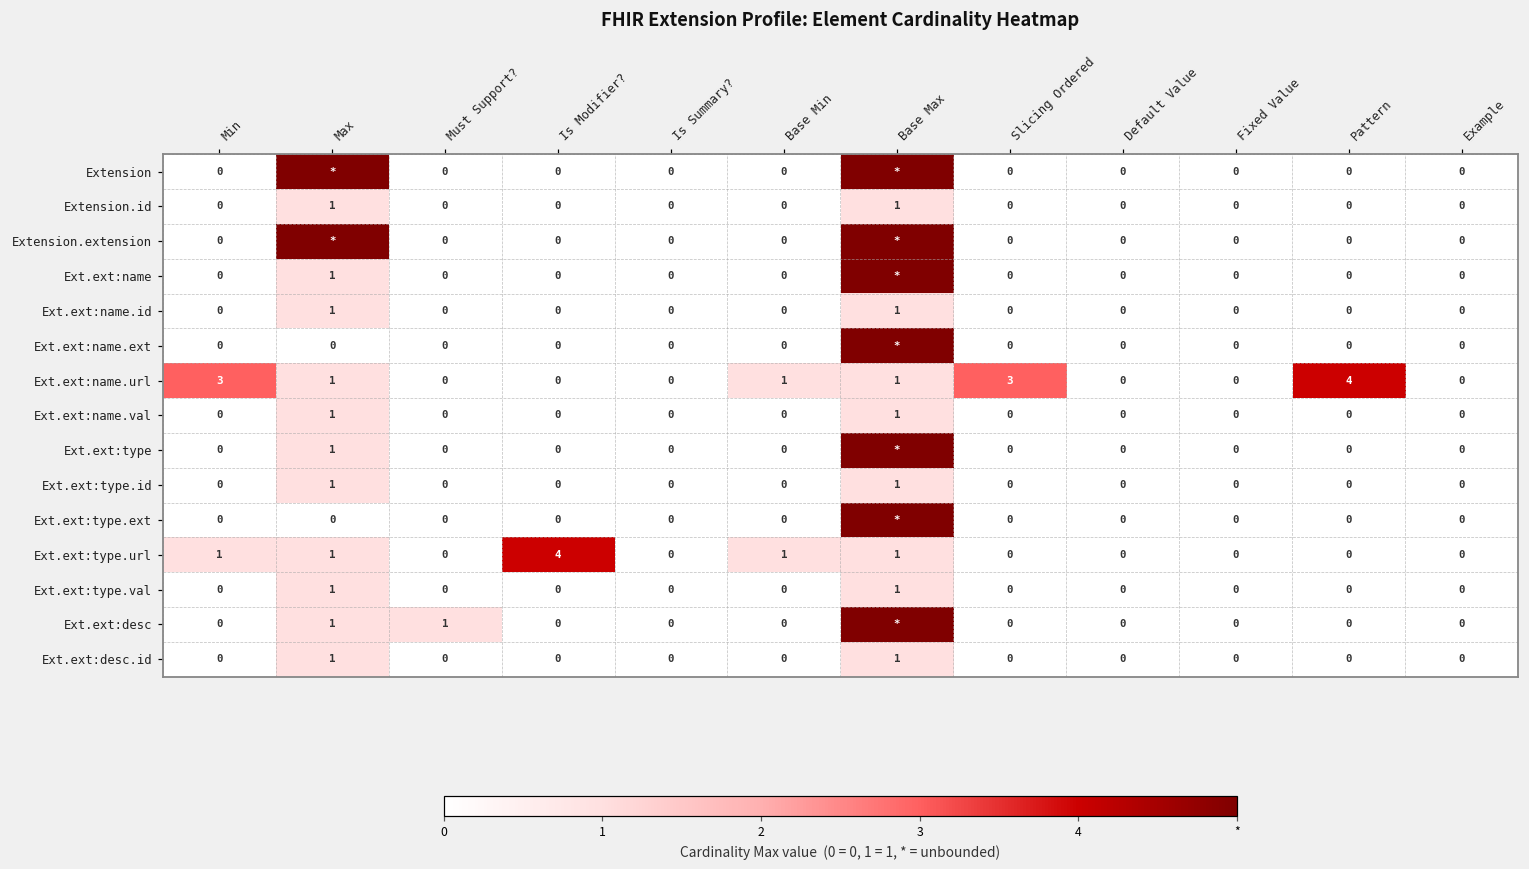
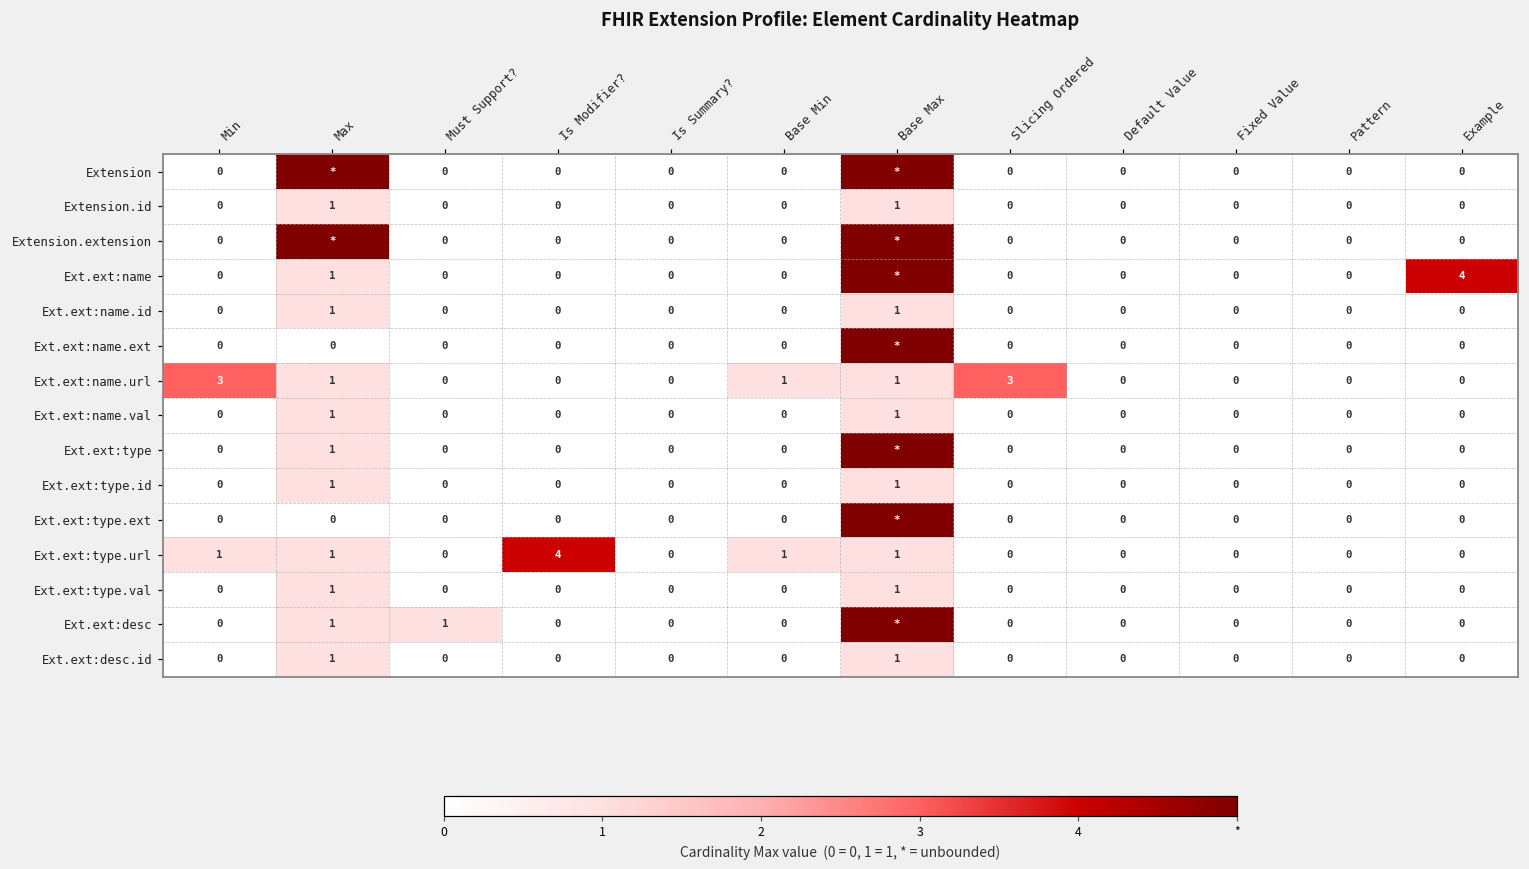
Ext.ext:name, Example: 0 -> 4
Ext.ext:name.url, Pattern: 4 -> 0
